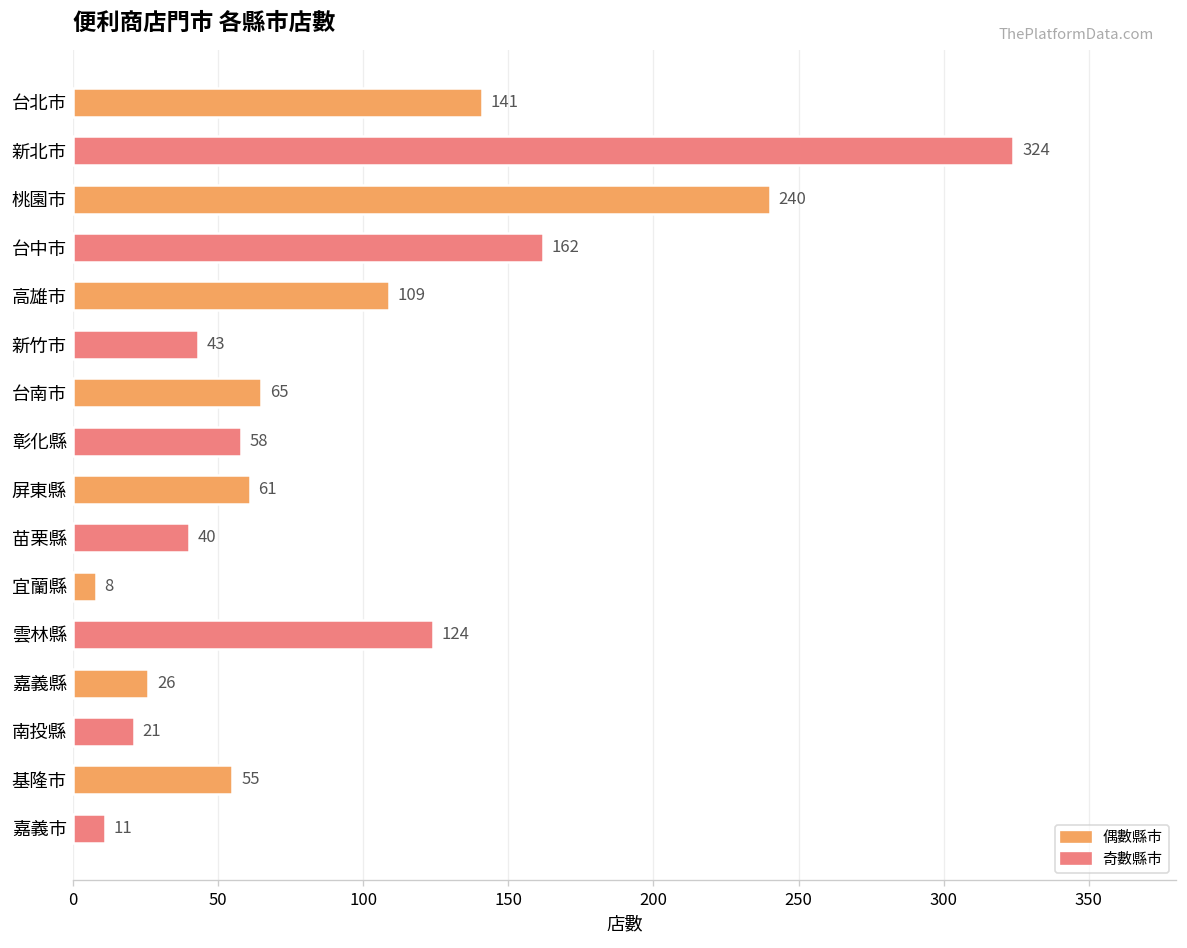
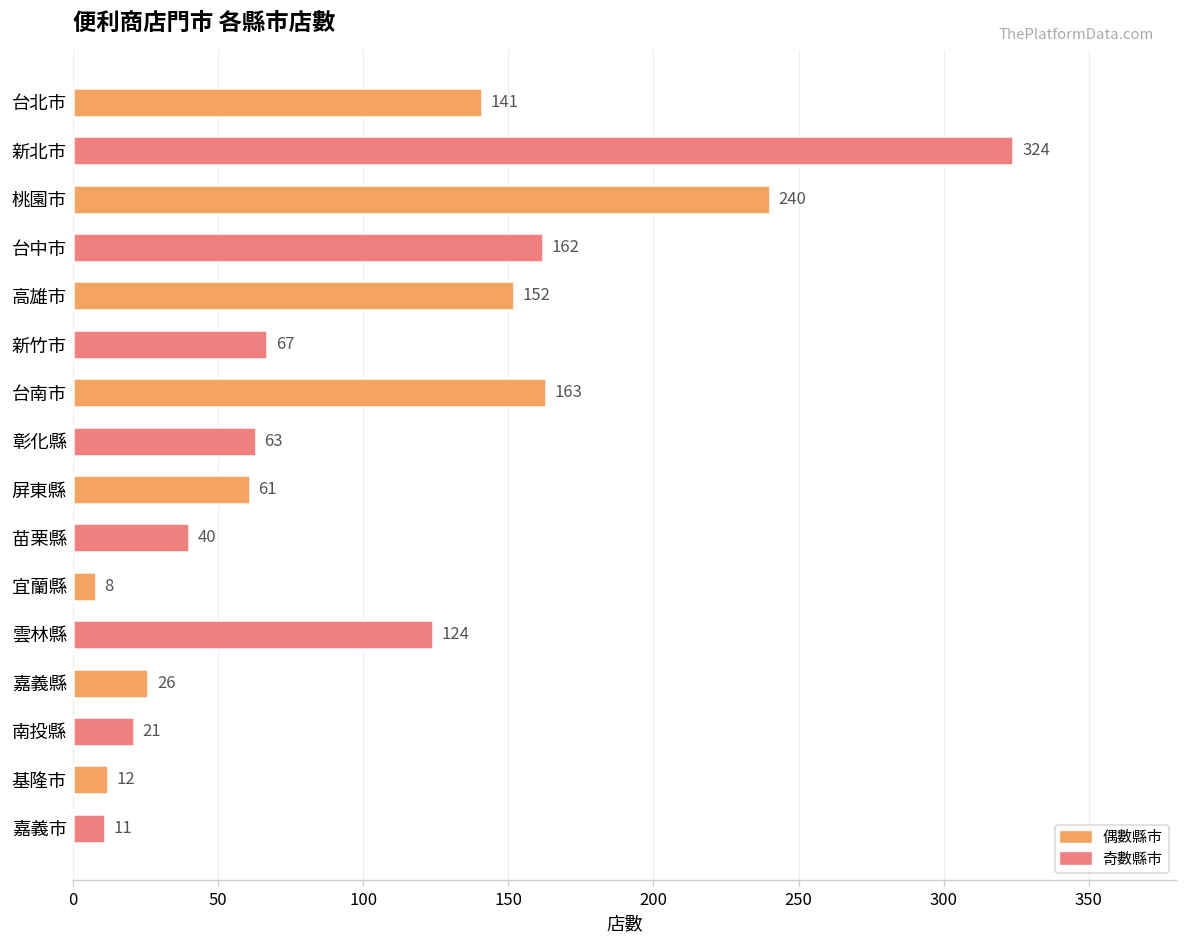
高雄市: 109 -> 152
新竹市: 43 -> 67
台南市: 65 -> 163
彰化縣: 58 -> 63
基隆市: 55 -> 12
